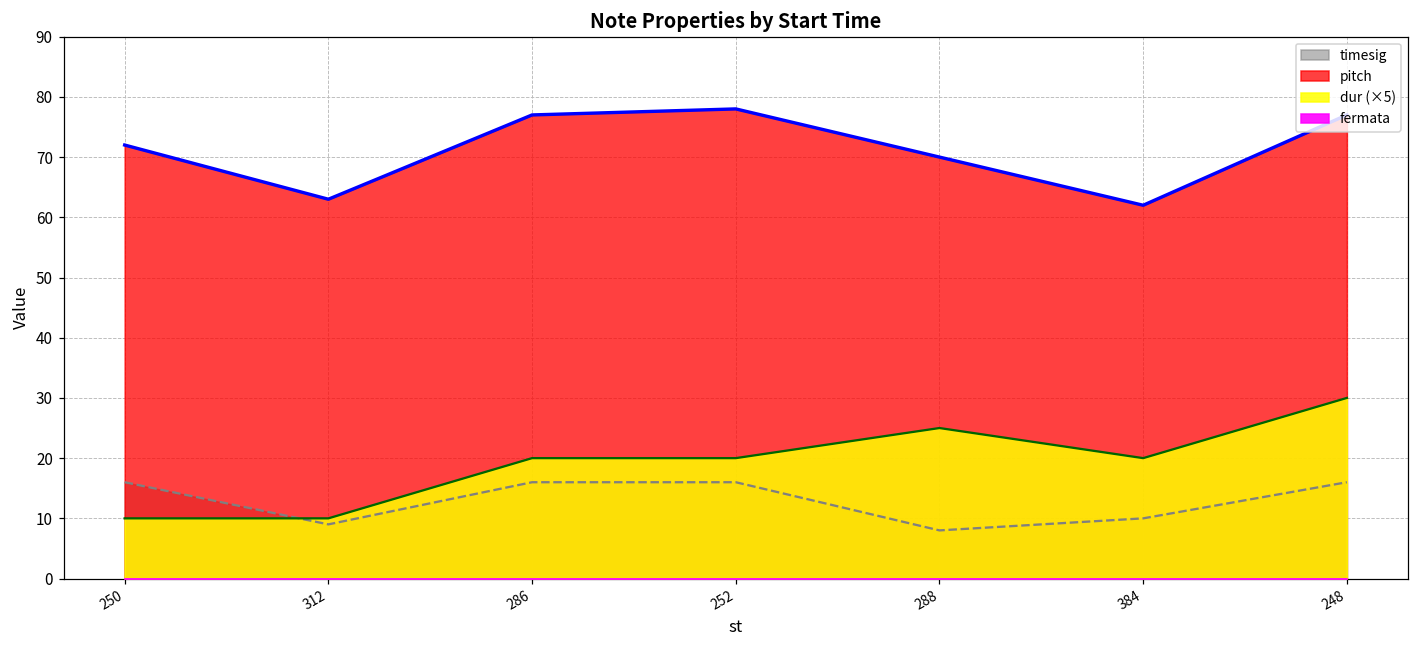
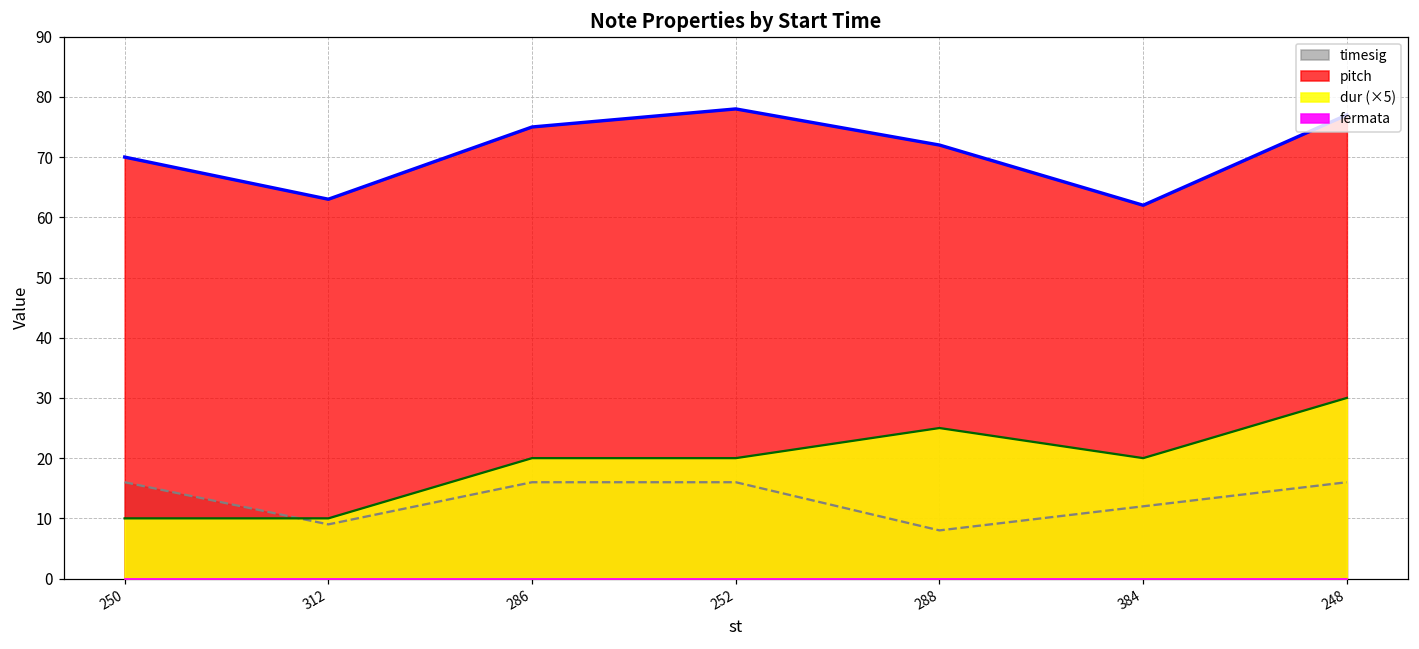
pitch, 250: 72 -> 70
pitch, 286: 77 -> 75
pitch, 288: 70 -> 72
timesig, 384: 10 -> 12
